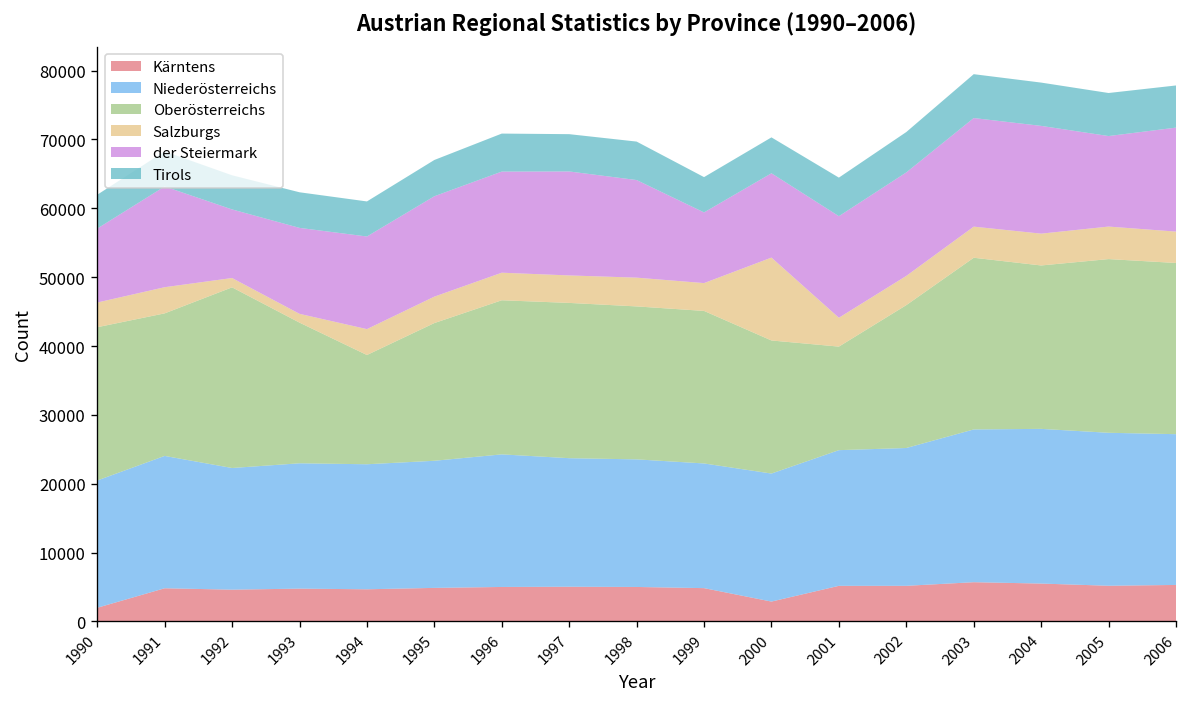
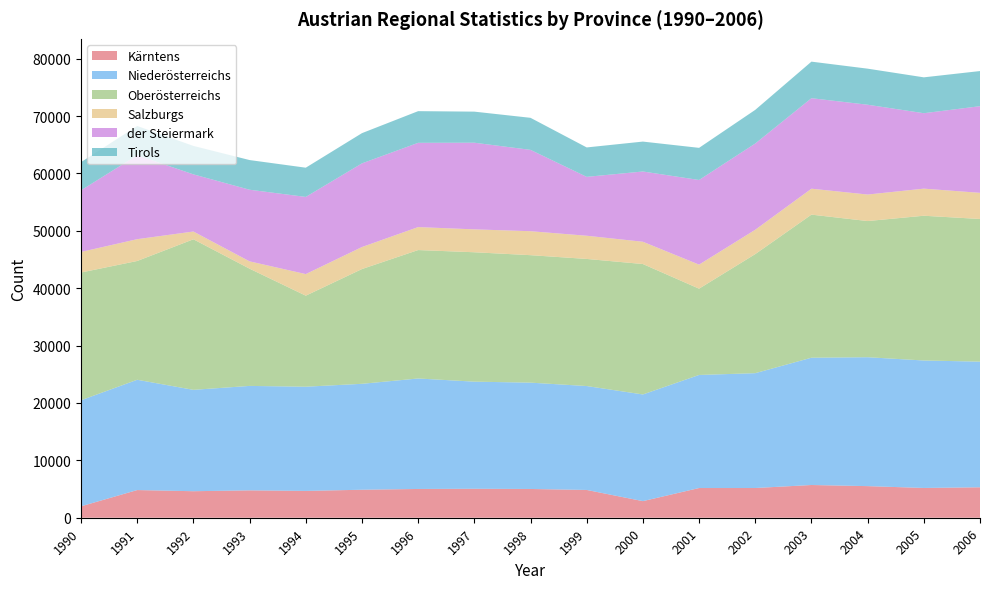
Oberösterreichs, 2000: 19000 -> 23000
Salzburgs, 2000: 12000 -> 4000
